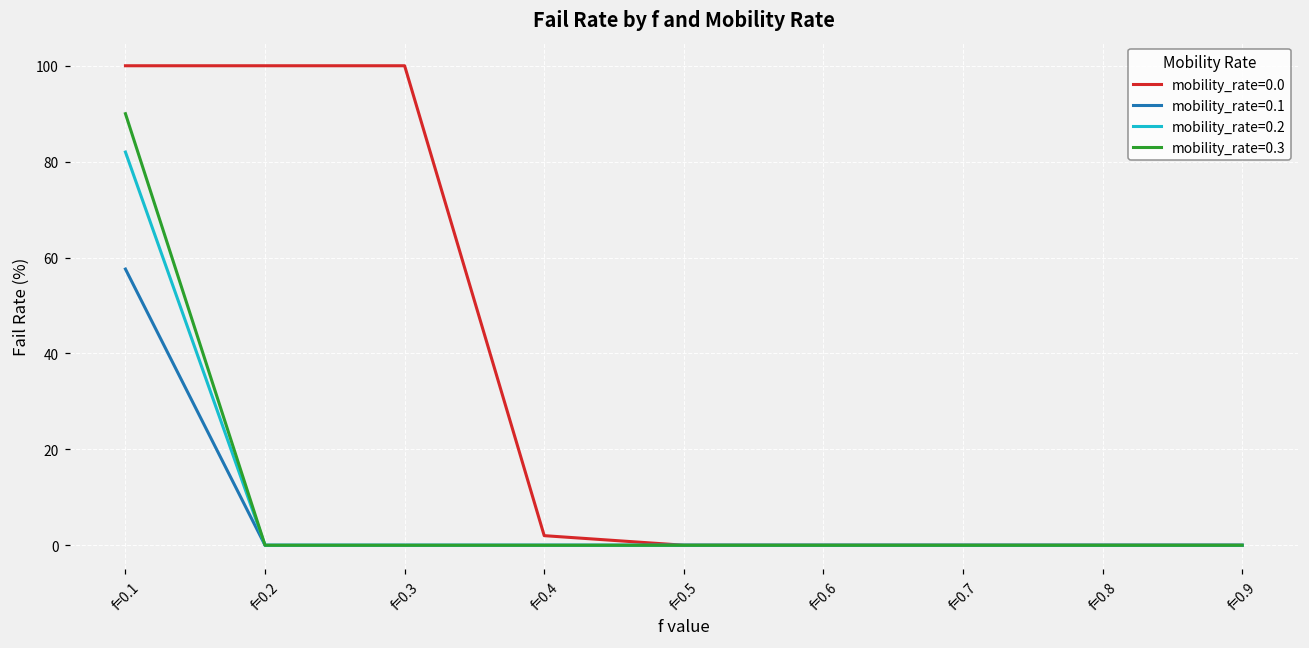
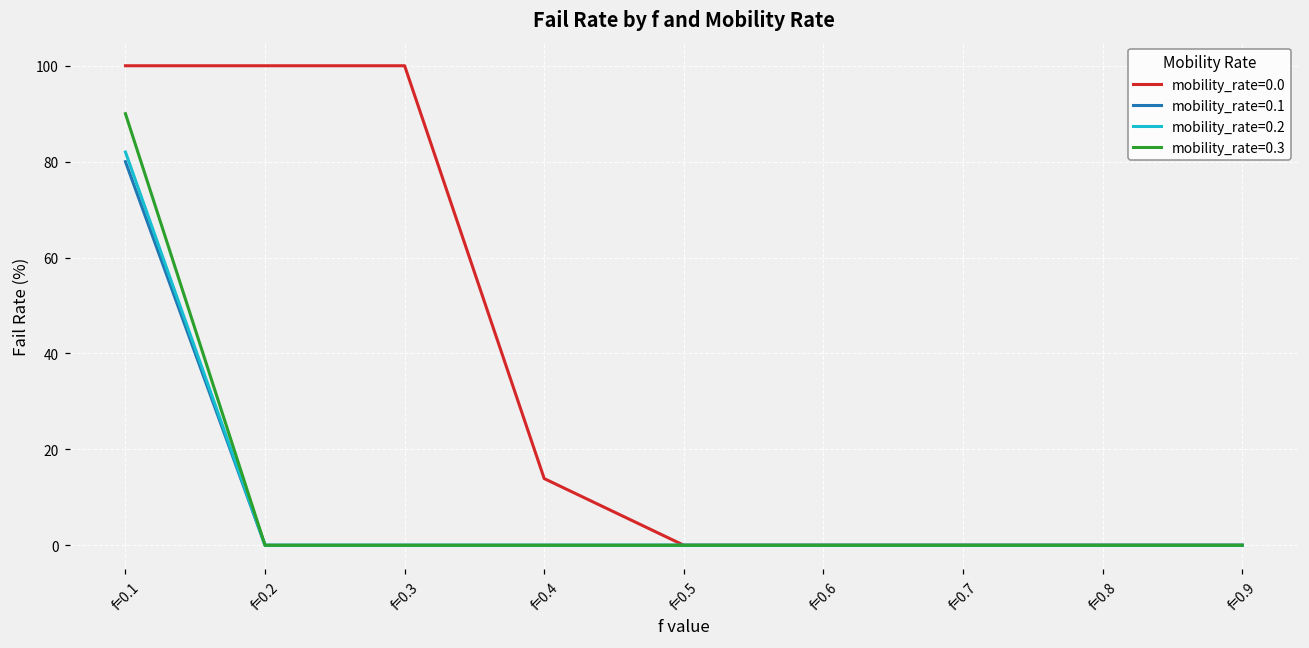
mobility_rate=0.1, f=0.1: 58 -> 80
mobility_rate=0.0, f=0.4: 2 -> 14
